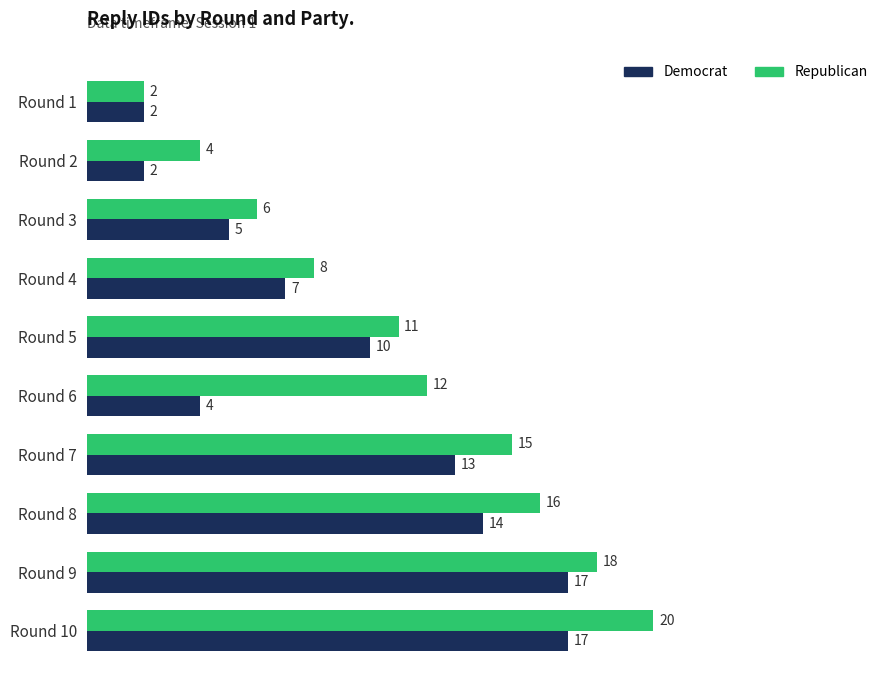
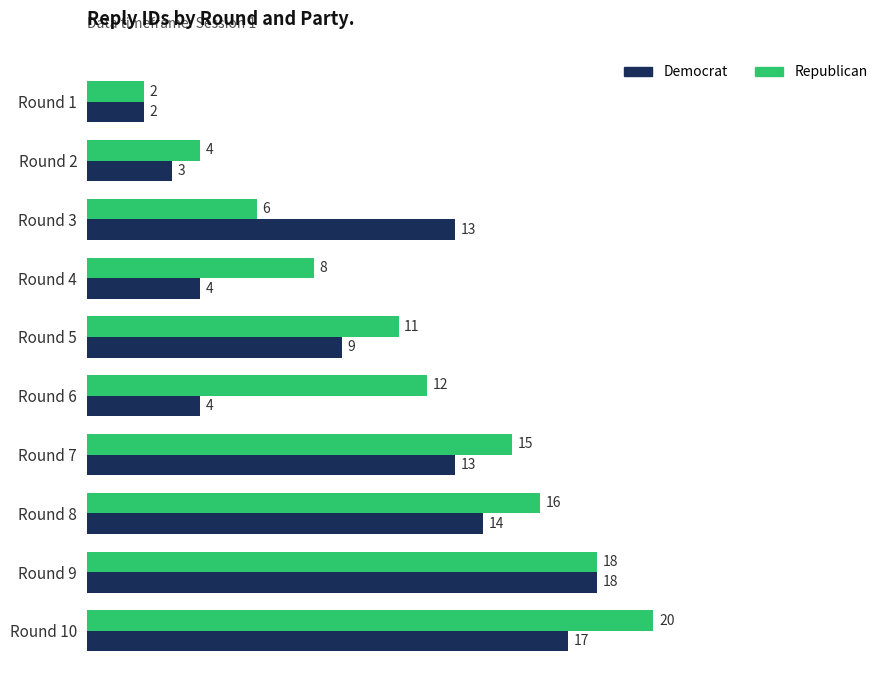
Democrat, Round 2: 2 -> 3
Democrat, Round 3: 5 -> 13
Democrat, Round 4: 7 -> 4
Democrat, Round 5: 10 -> 9
Democrat, Round 9: 17 -> 18
